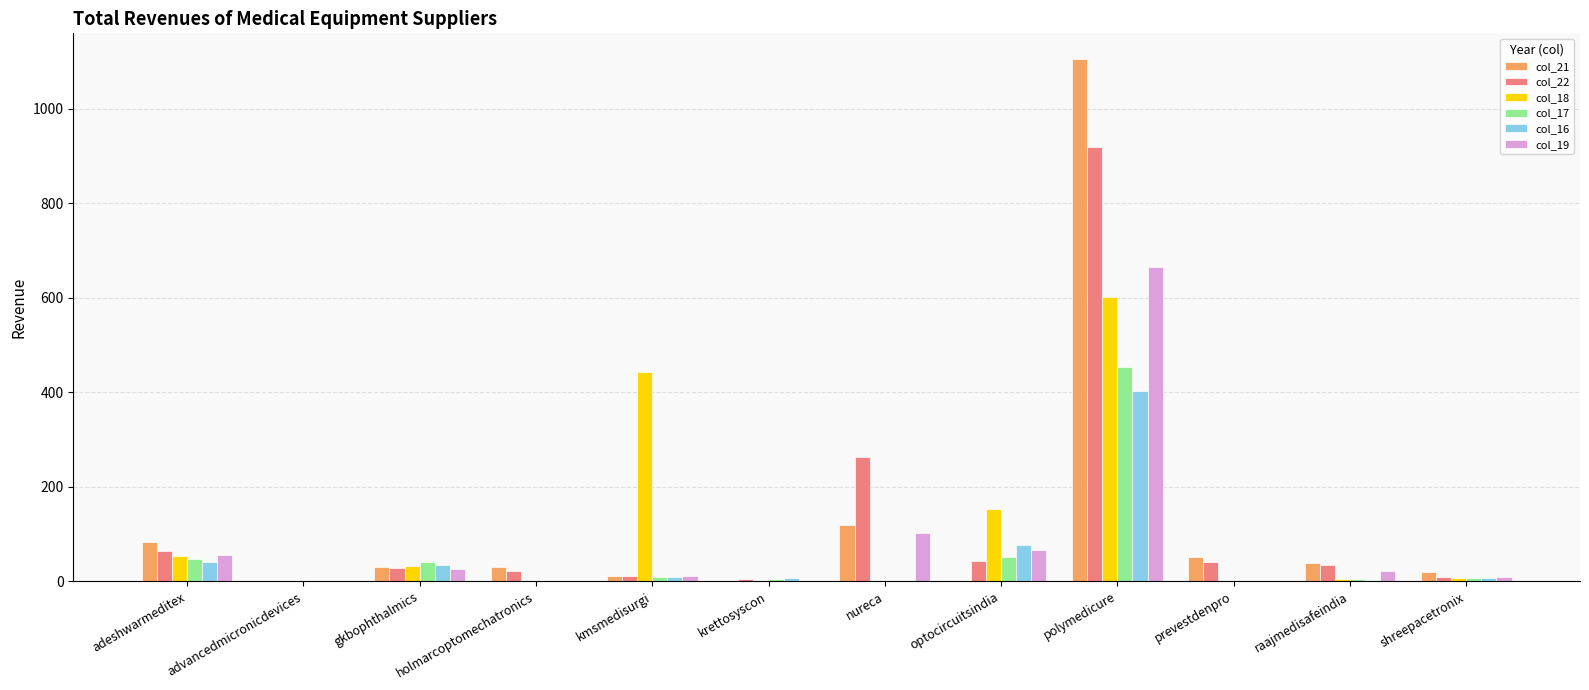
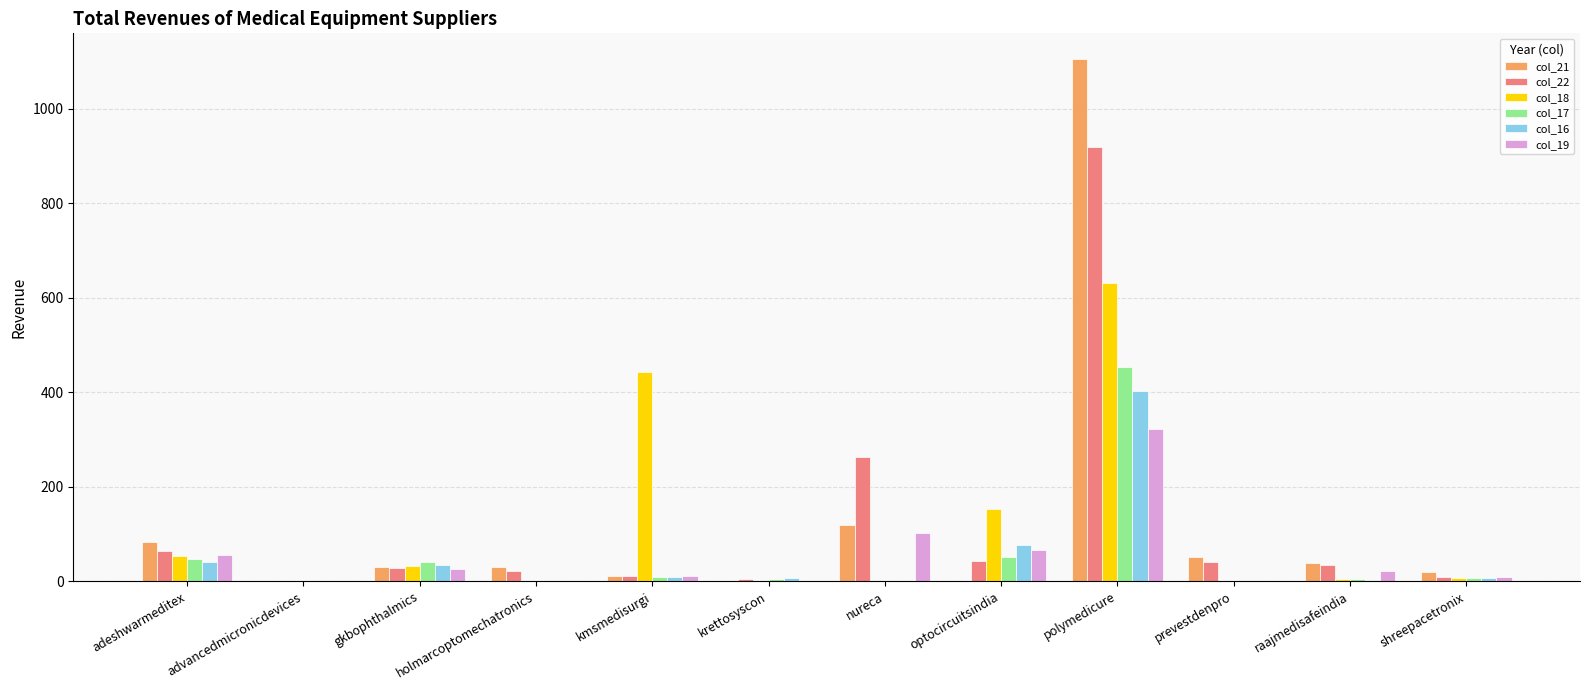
col_18, polymedicure: 600 -> 630
col_19, polymedicure: 660 -> 320
